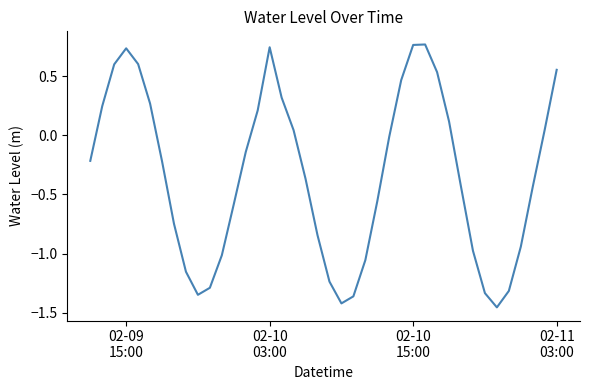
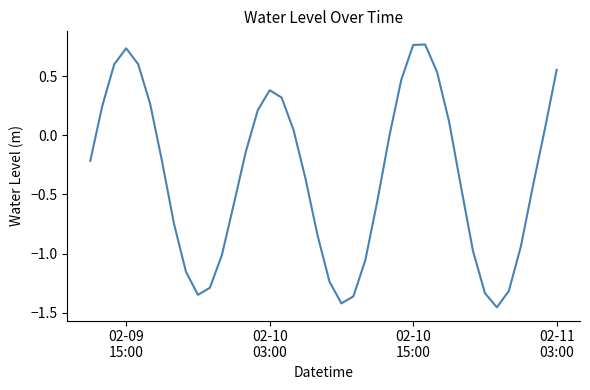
02-10 03:00: 0.74 -> 0.38
